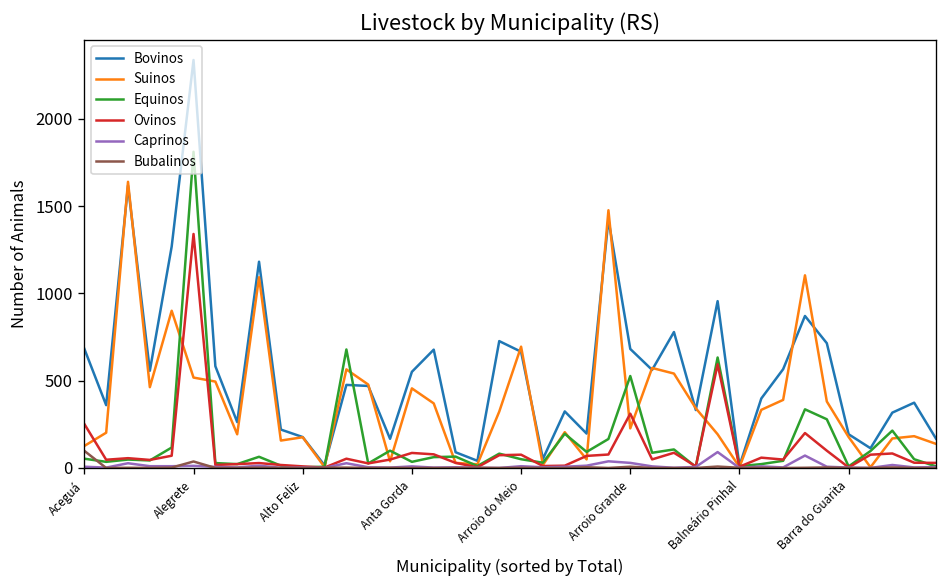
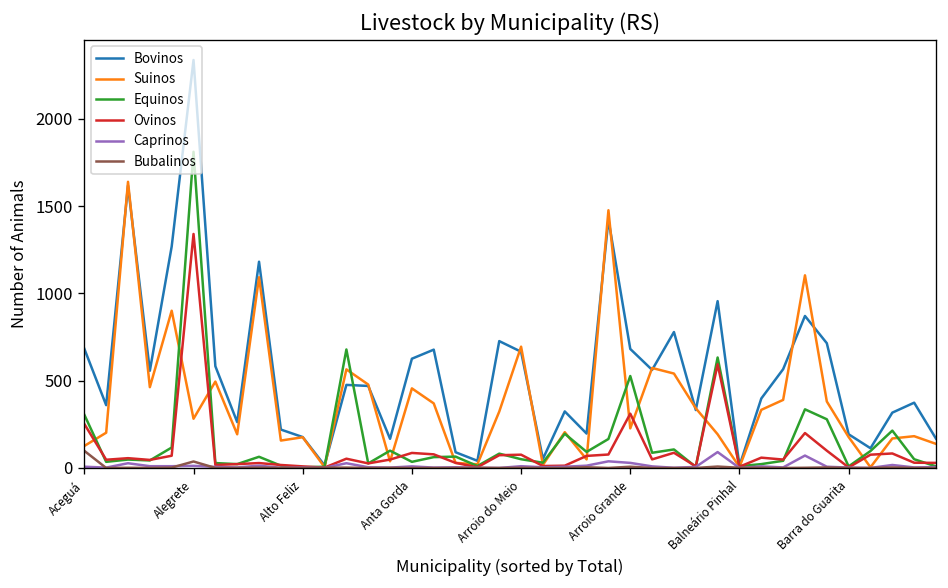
Equinos, Aceguá: 50 -> 310
Suinos, Alegrete: 520 -> 280
Bovinos, Anta Gorda: 550 -> 630
